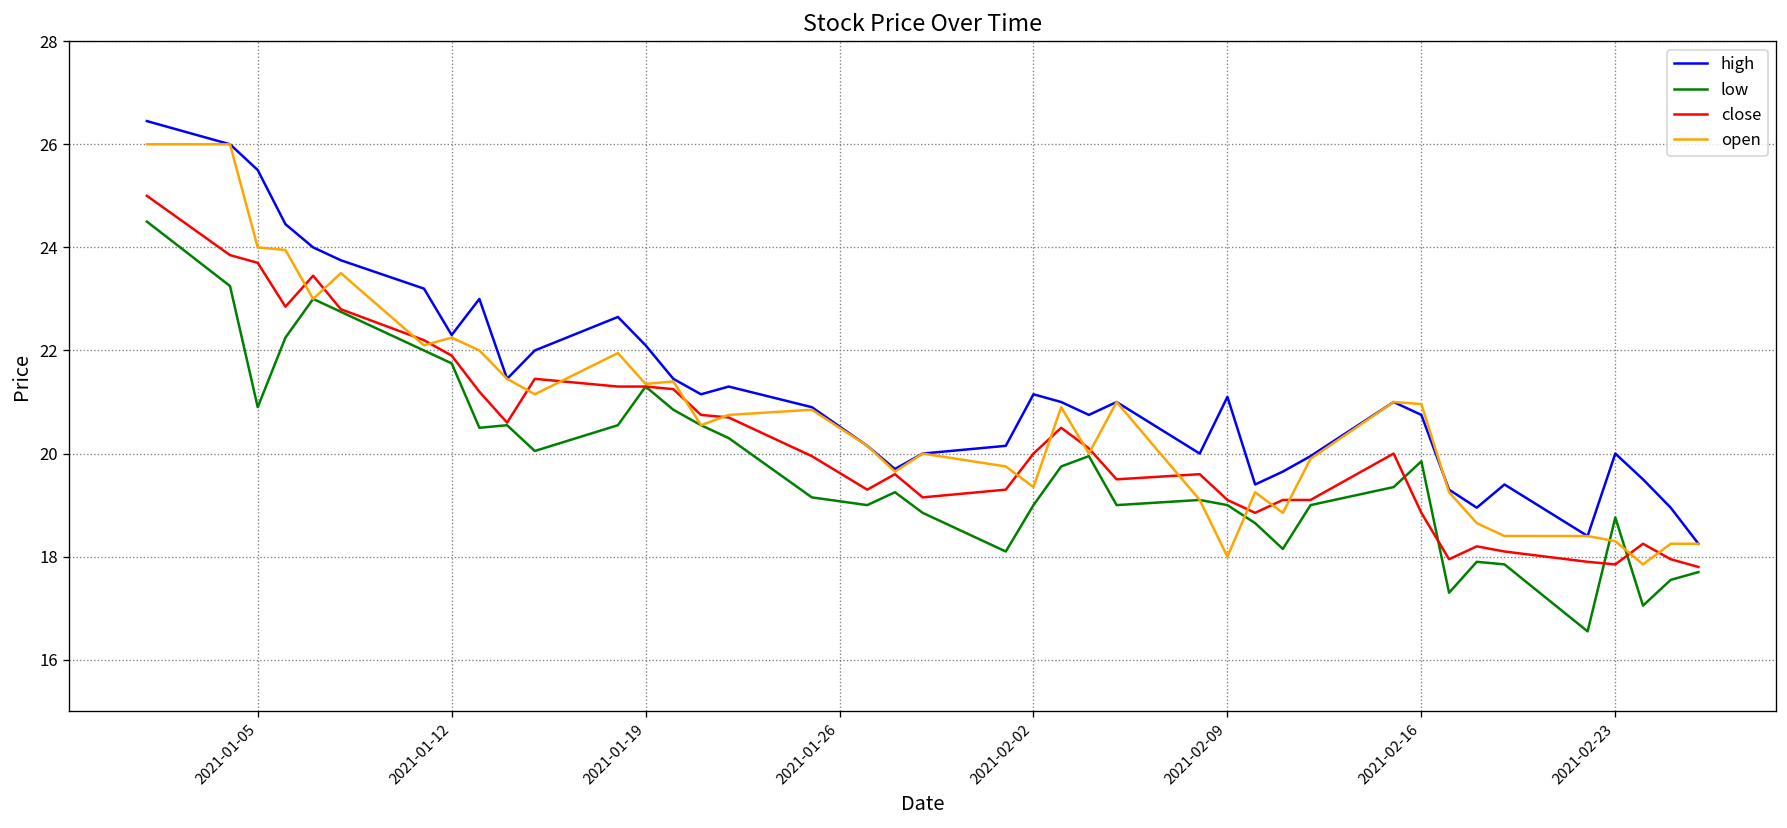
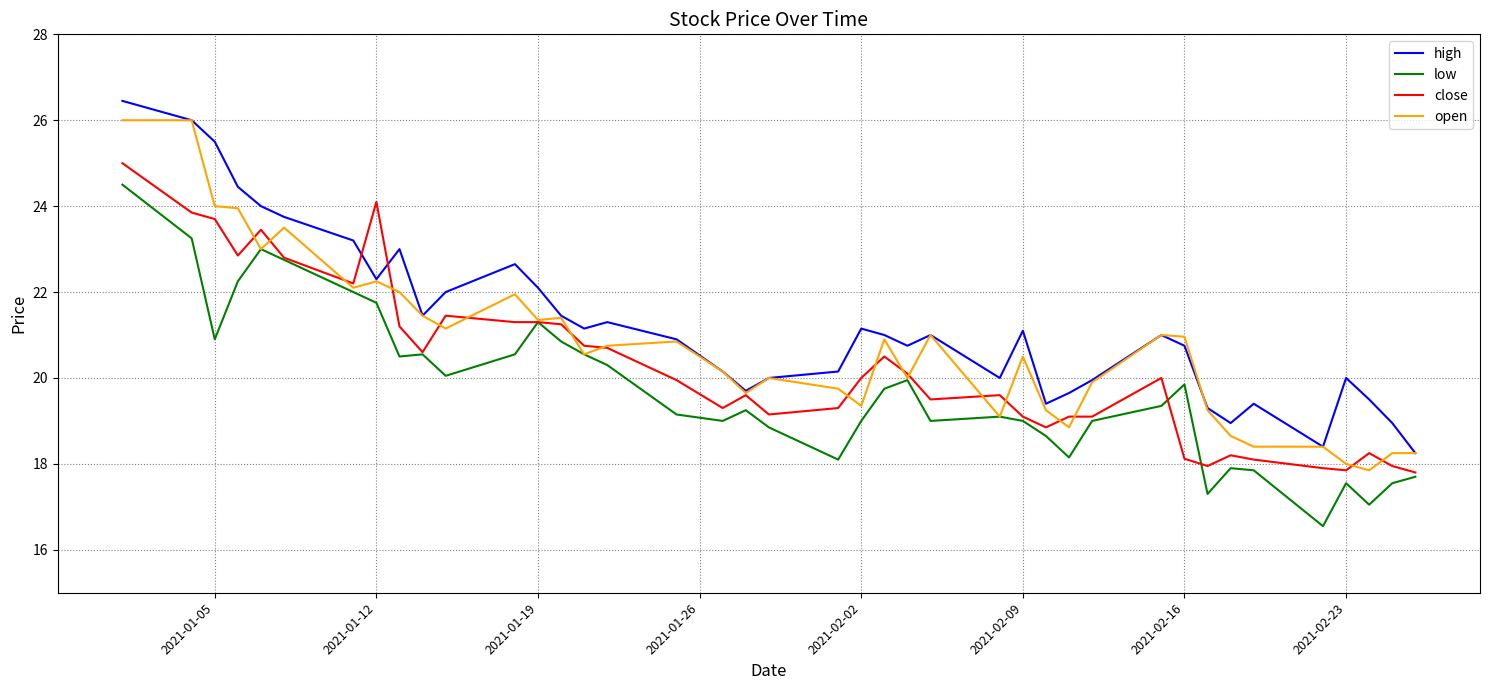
close, 2021-01-12: 21.9 -> 24.1
open, 2021-02-09: 18.0 -> 20.5
close, 2021-02-16: 18.9 -> 18.1
low, 2021-02-23: 18.8 -> 17.6
open, 2021-02-23: 18.3 -> 18.0
